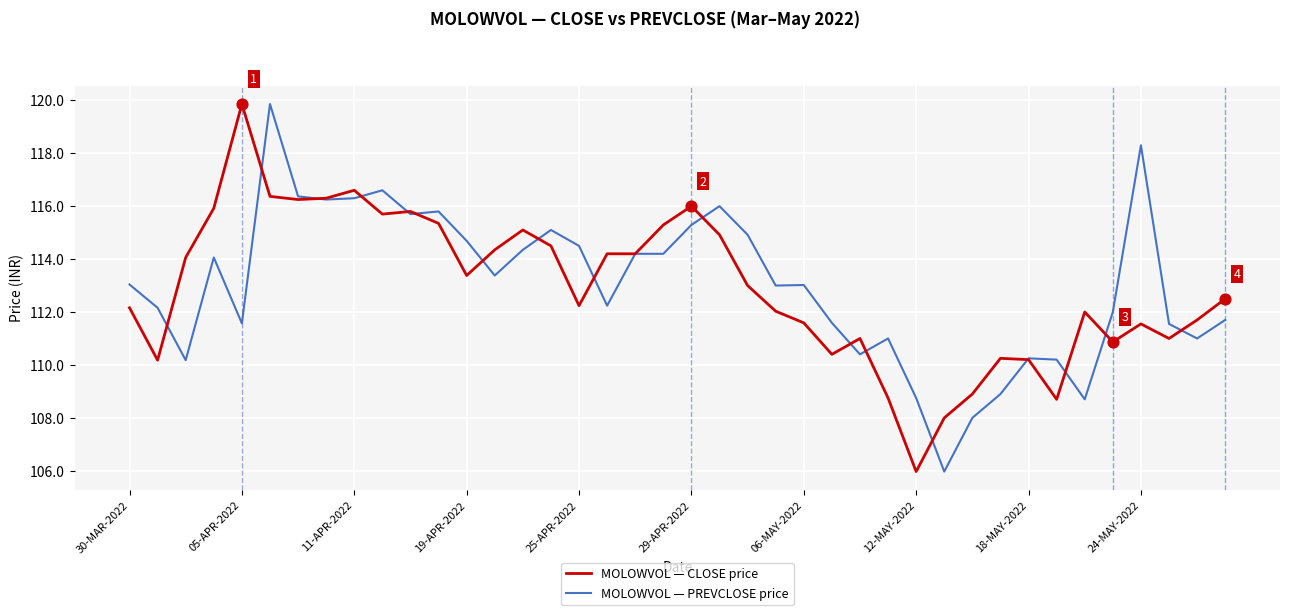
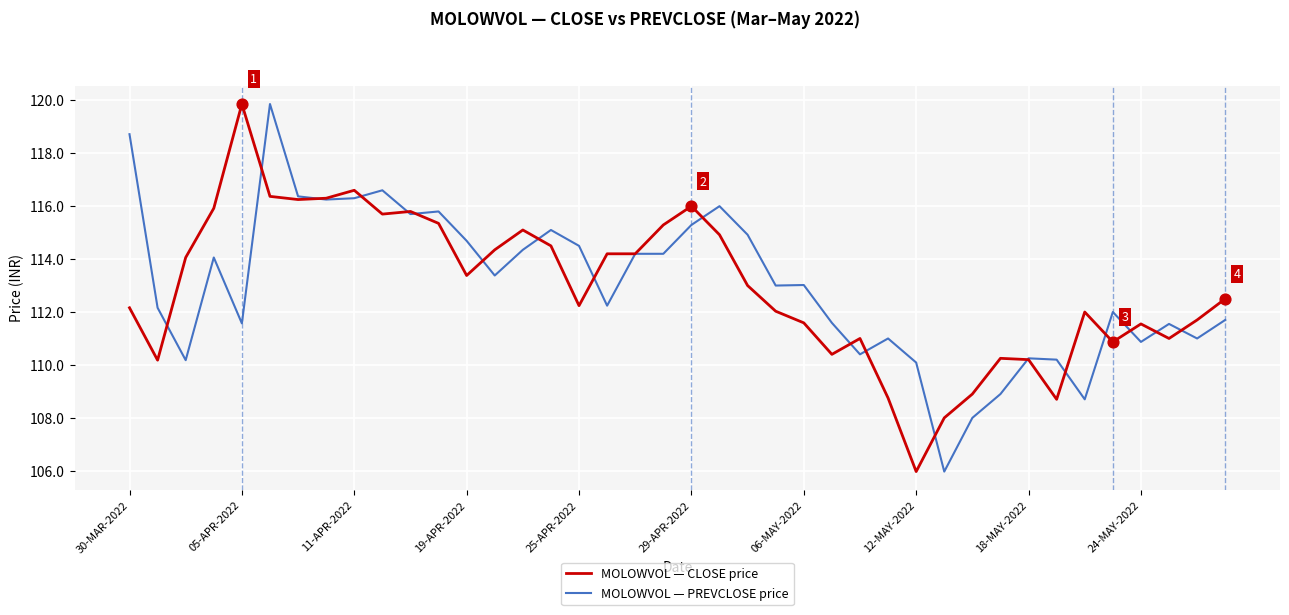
MOLOWVOL — PREVCLOSE price, 30-MAR-2022: 113.0 -> 118.7
MOLOWVOL — PREVCLOSE price, 12-MAY-2022: 108.8 -> 110.1
MOLOWVOL — PREVCLOSE price, 24-MAY-2022: 118.3 -> 110.9
